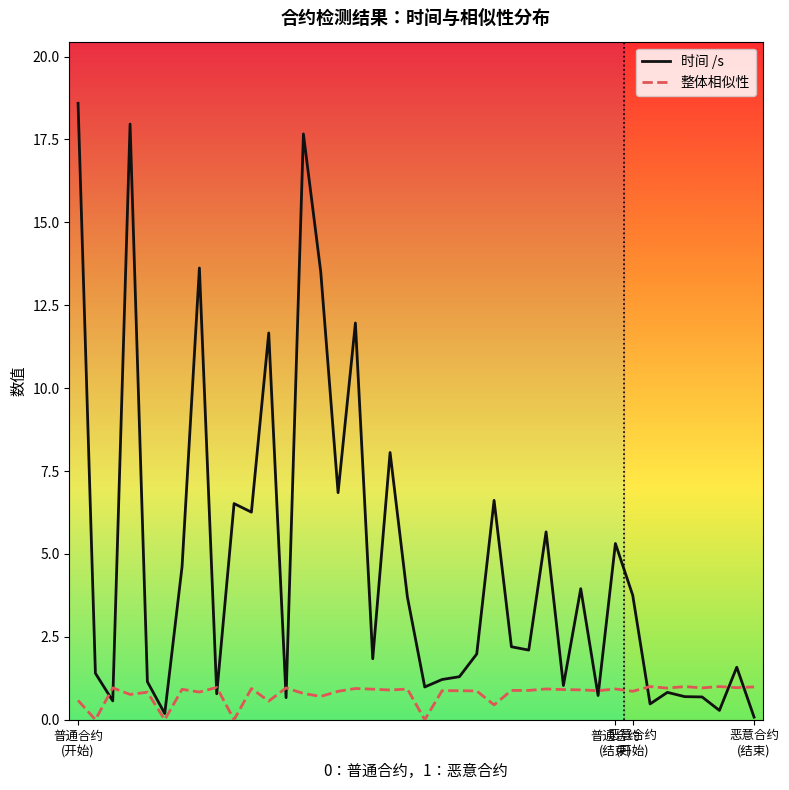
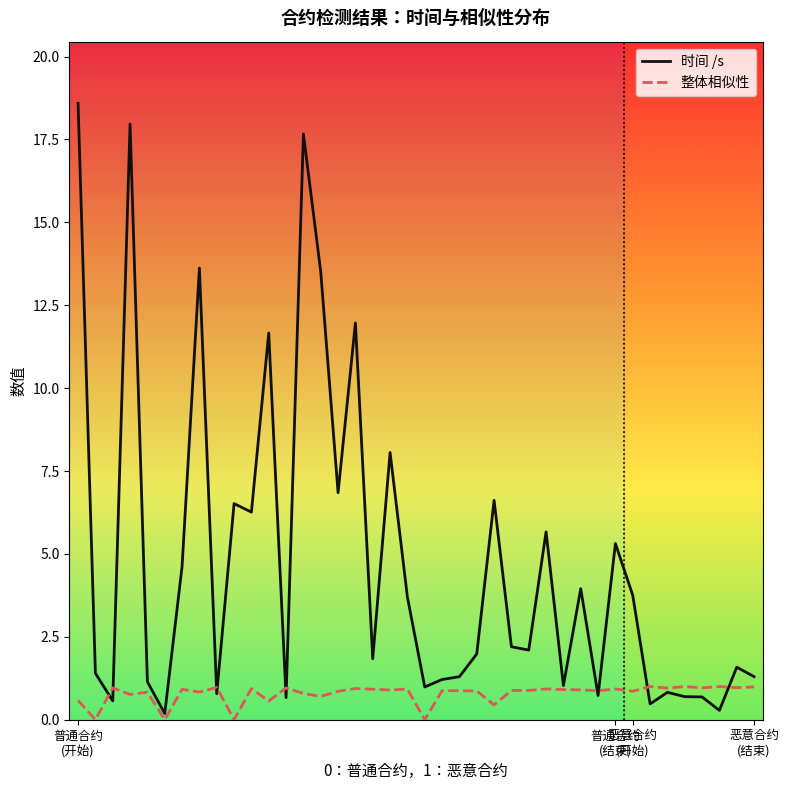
时间 /s, 恶意合约 (结束): 0.1 -> 1.3
